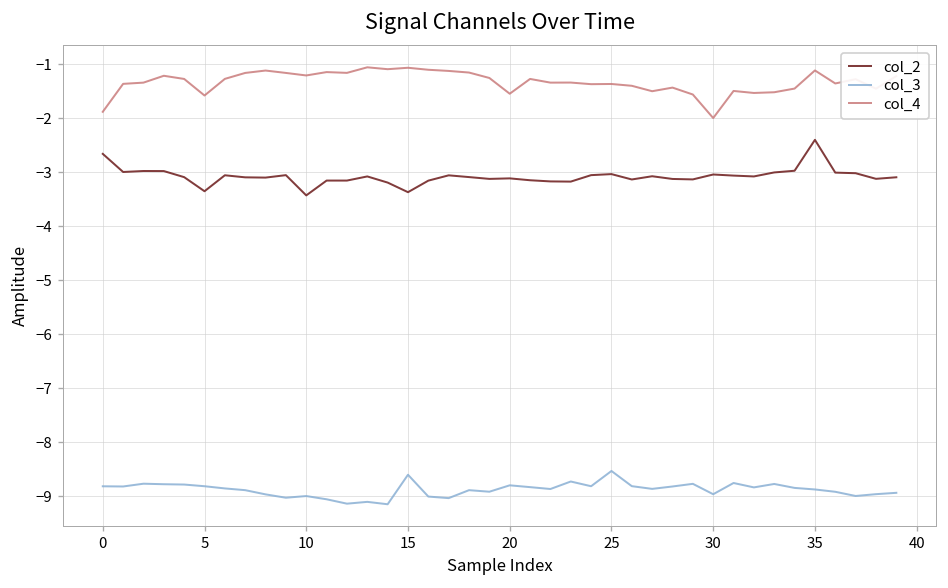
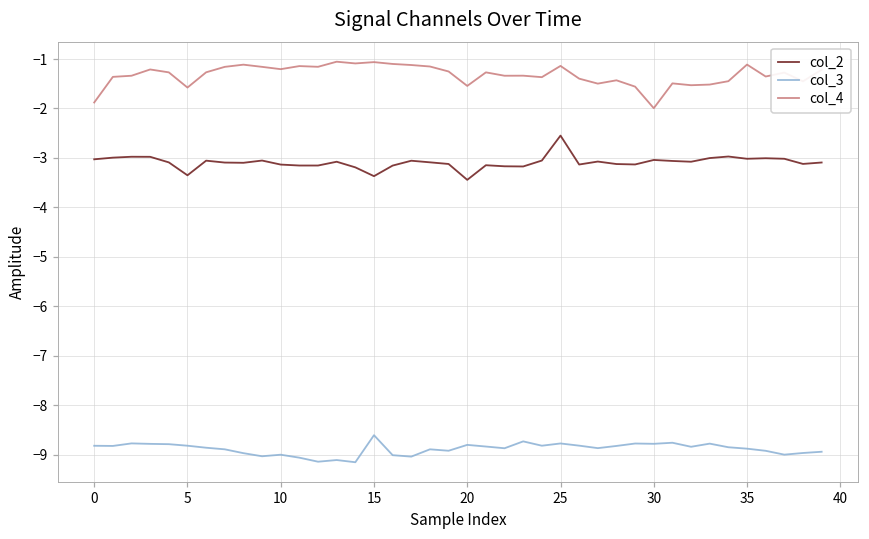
col_2, 0: -2.7 -> -3.0
col_2, 10: -3.4 -> -3.1
col_2, 20: -3.1 -> -3.4
col_2, 25: -3.0 -> -2.5
col_3, 25: -8.5 -> -8.8
col_4, 25: -1.4 -> -1.1
col_3, 30: -9.0 -> -8.8
col_2, 35: -2.4 -> -3.0
